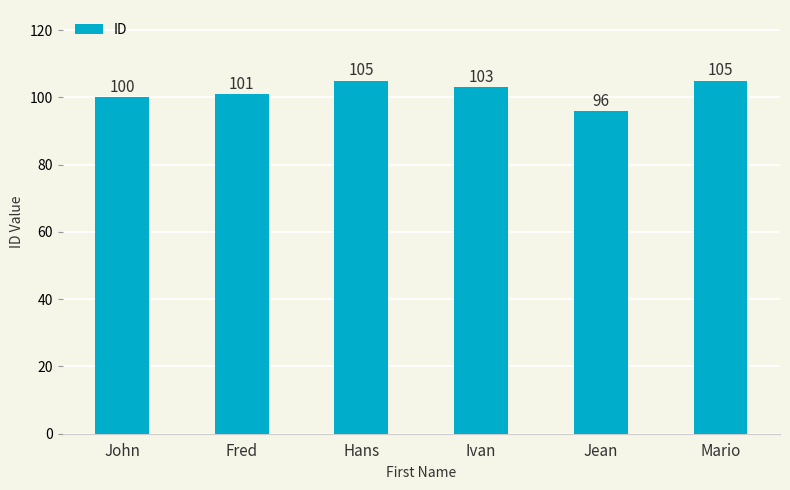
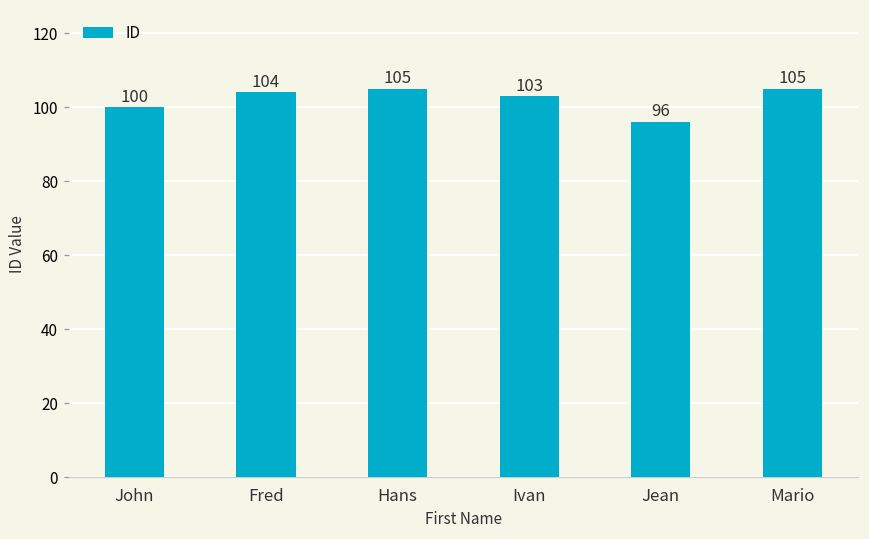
Fred: 101 -> 104
